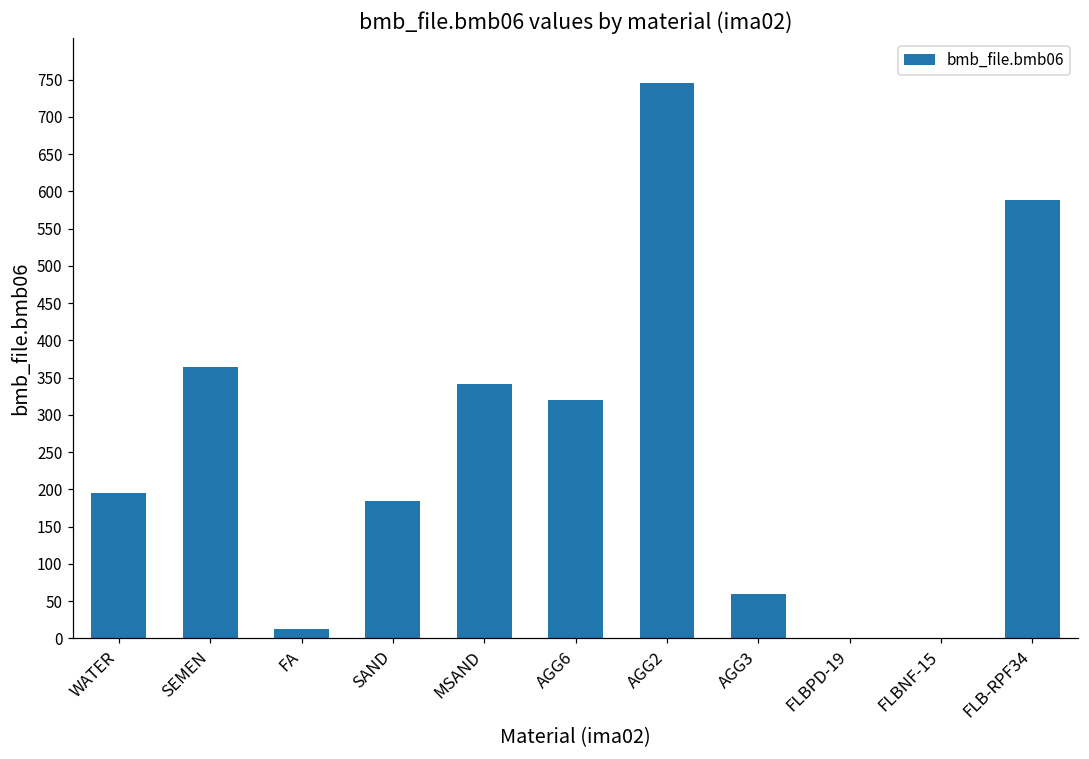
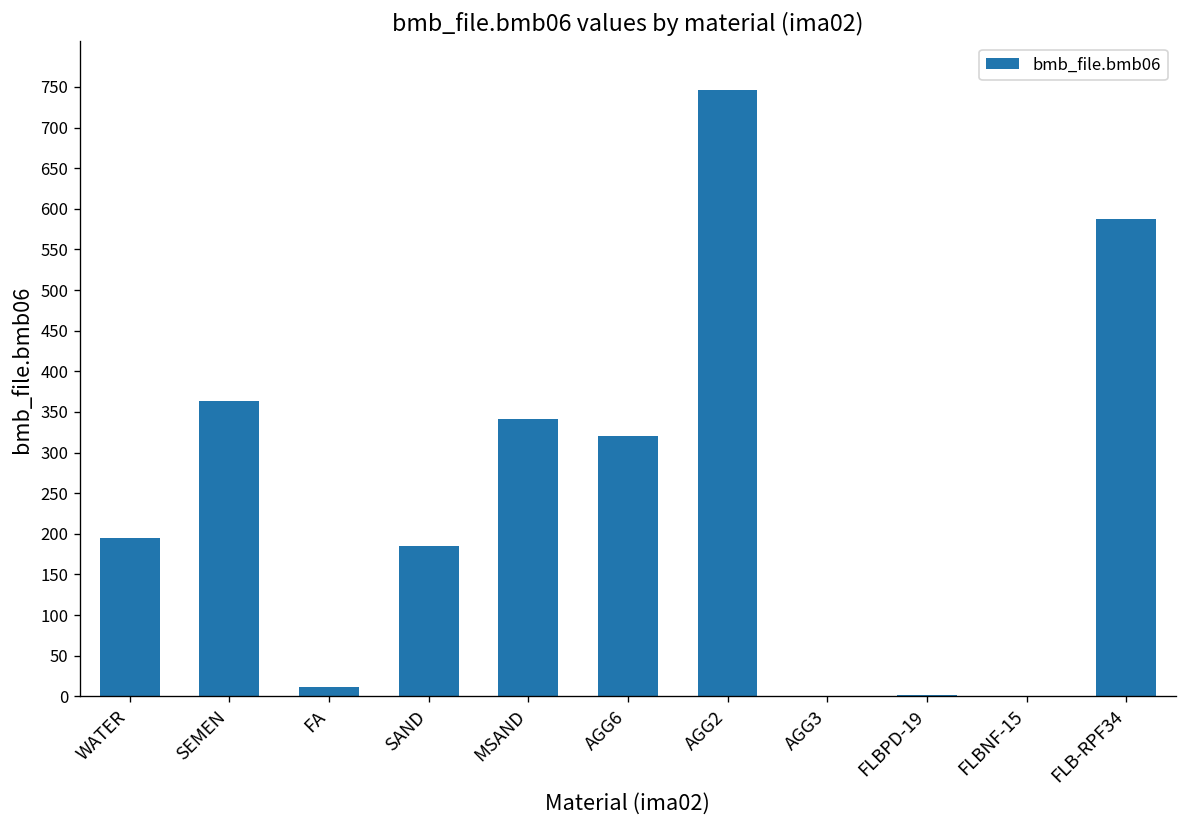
AGG3: 60 -> 0
